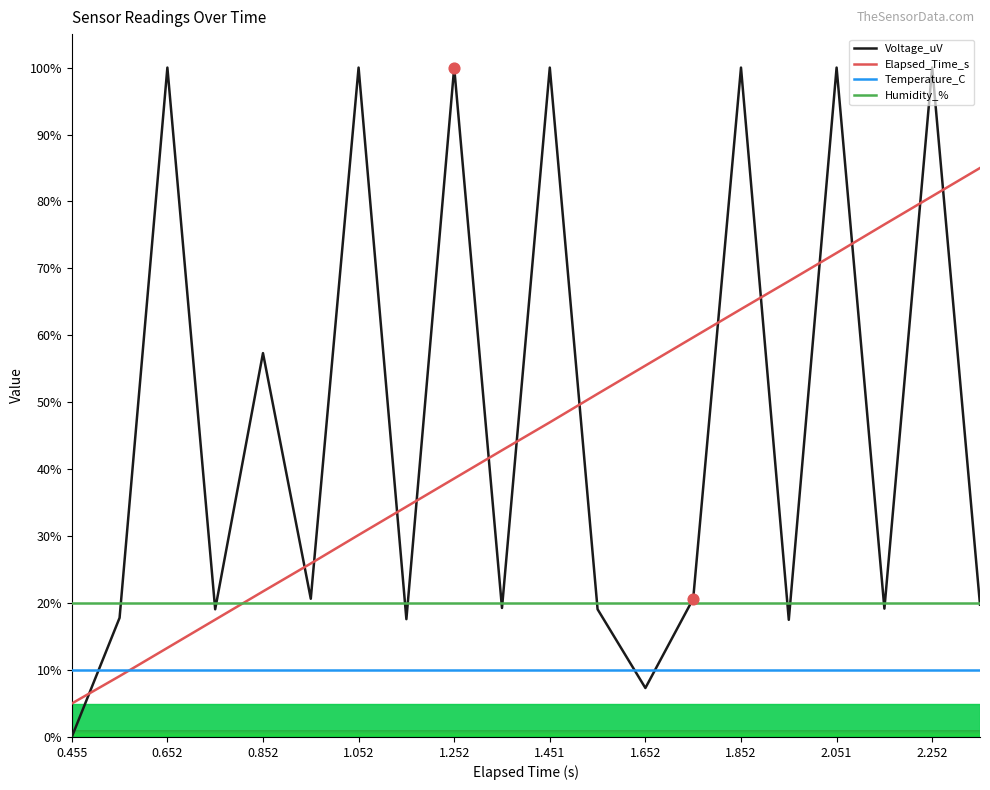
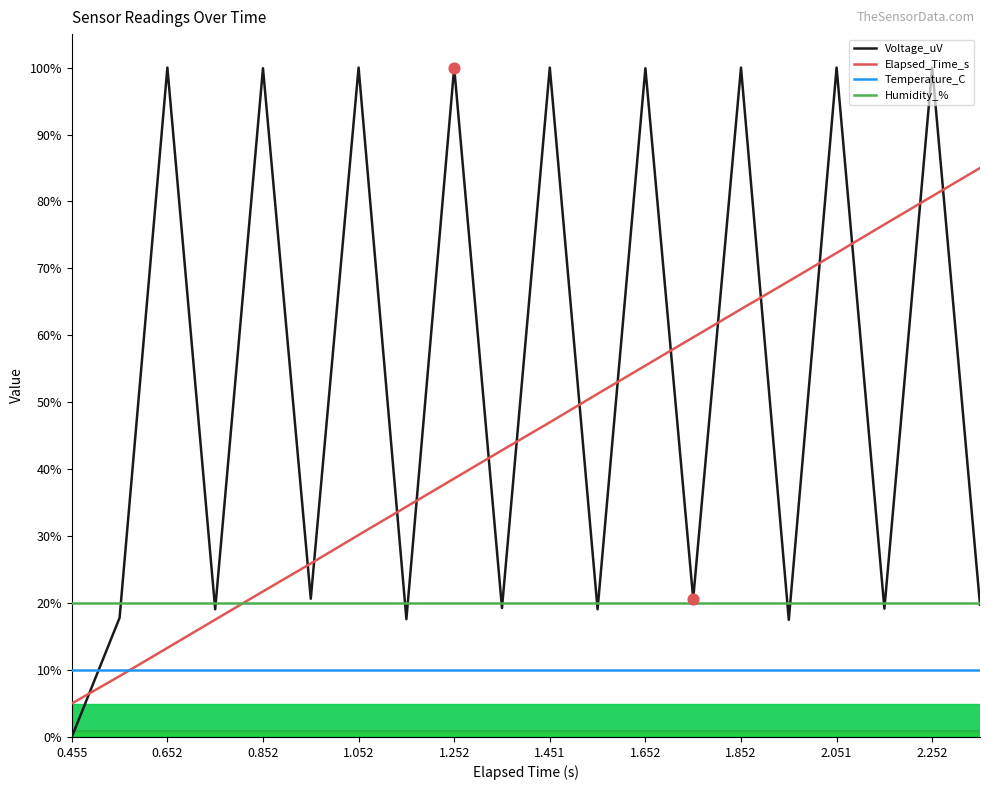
Voltage_uV, 0.852: 57% -> 100%
Voltage_uV, 1.652: 7% -> 100%
